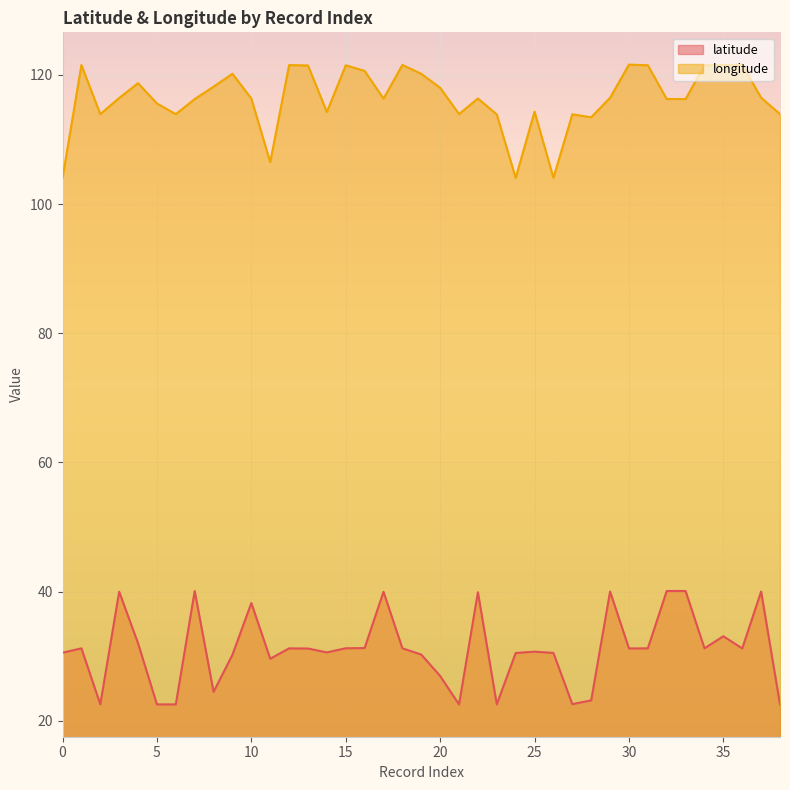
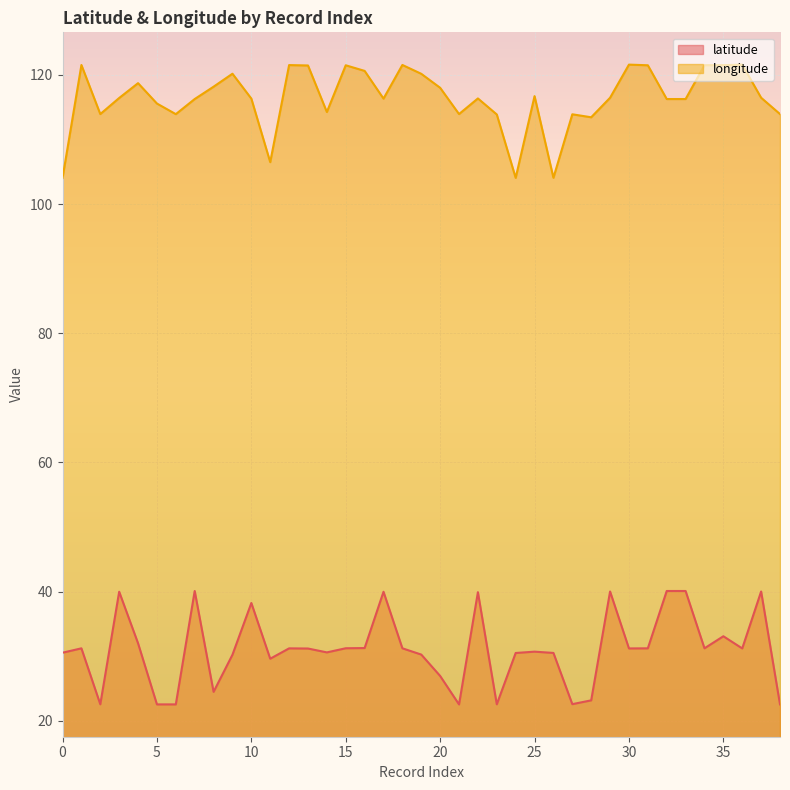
longitude, 25: 114 -> 117
